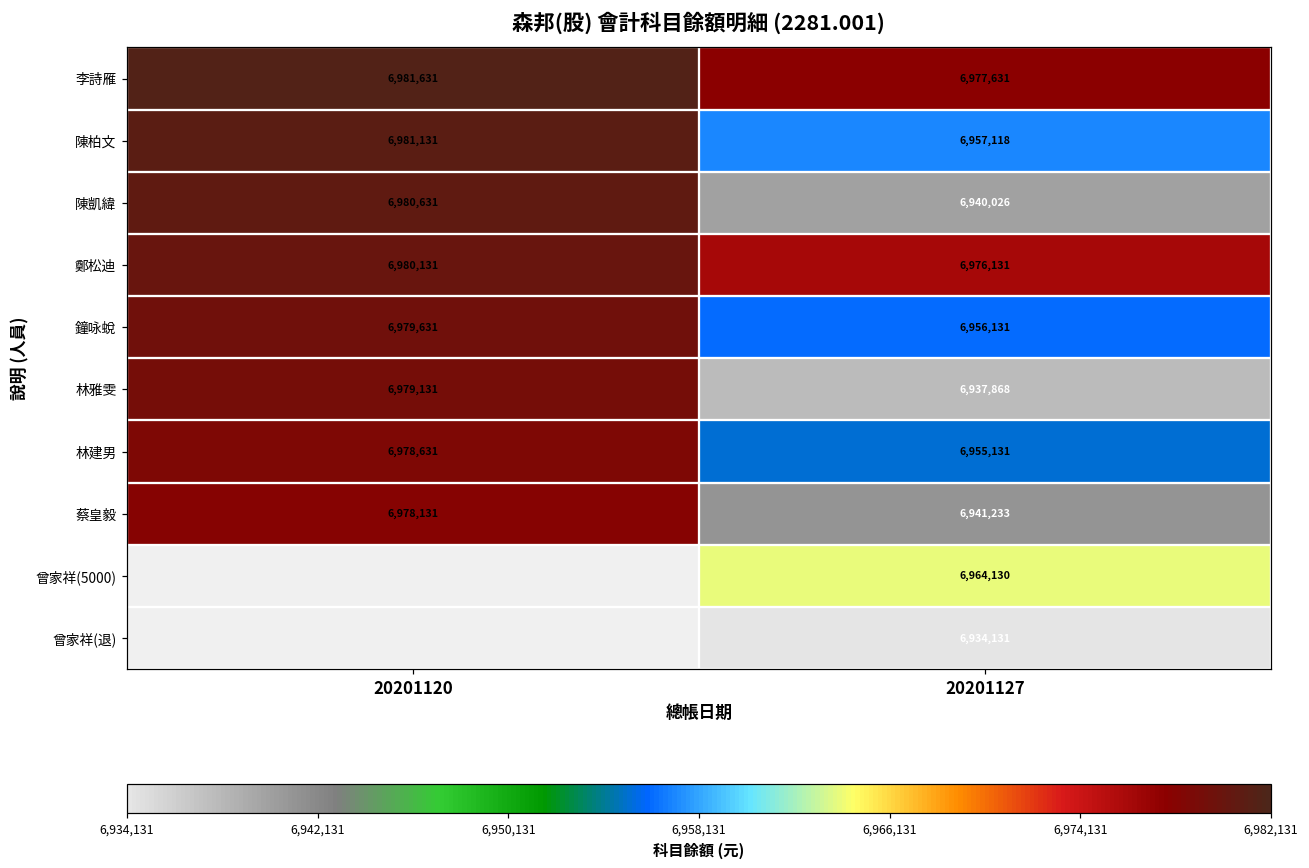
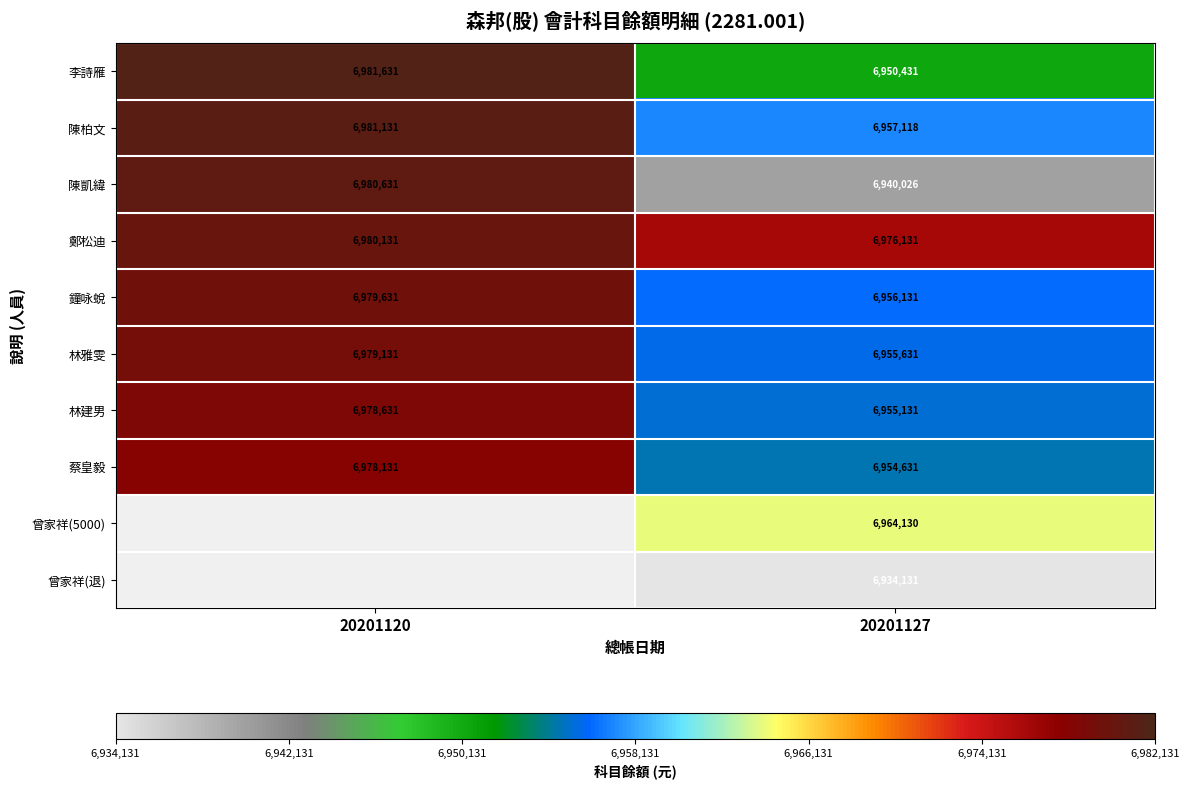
李詩雁, 20201127: 6,977,631 -> 6,950,431
林雅雯, 20201127: 6,937,868 -> 6,955,631
蔡皇毅, 20201127: 6,941,233 -> 6,954,631
